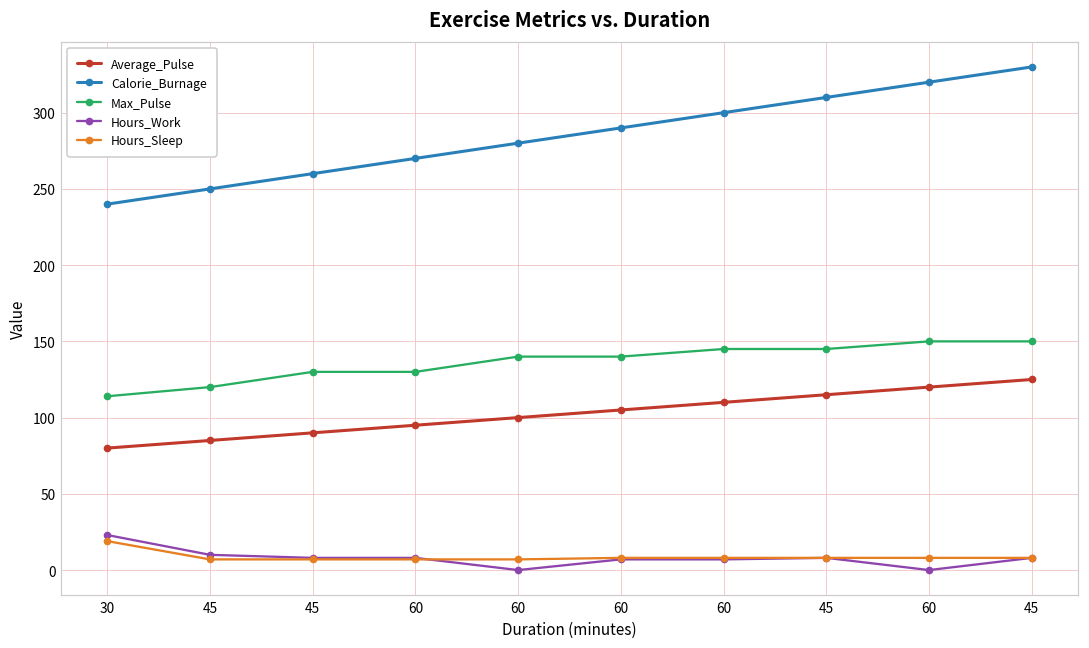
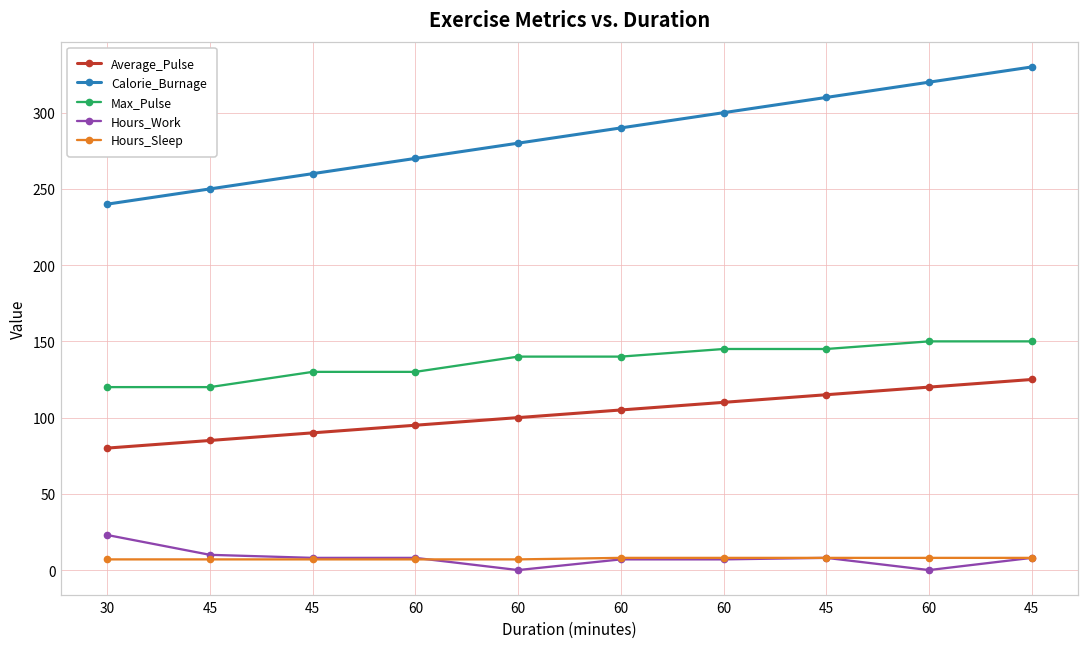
Max_Pulse, 30: 114 -> 120
Hours_Sleep, 30: 19 -> 7
